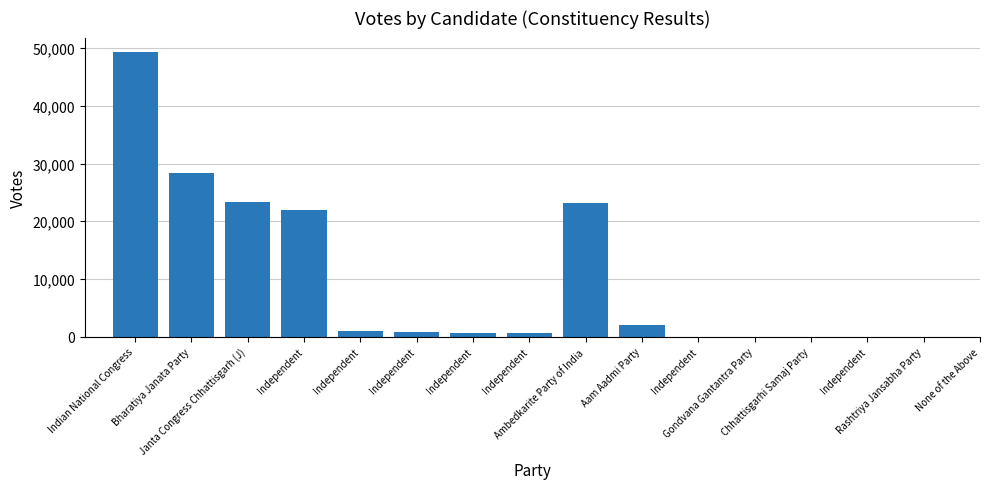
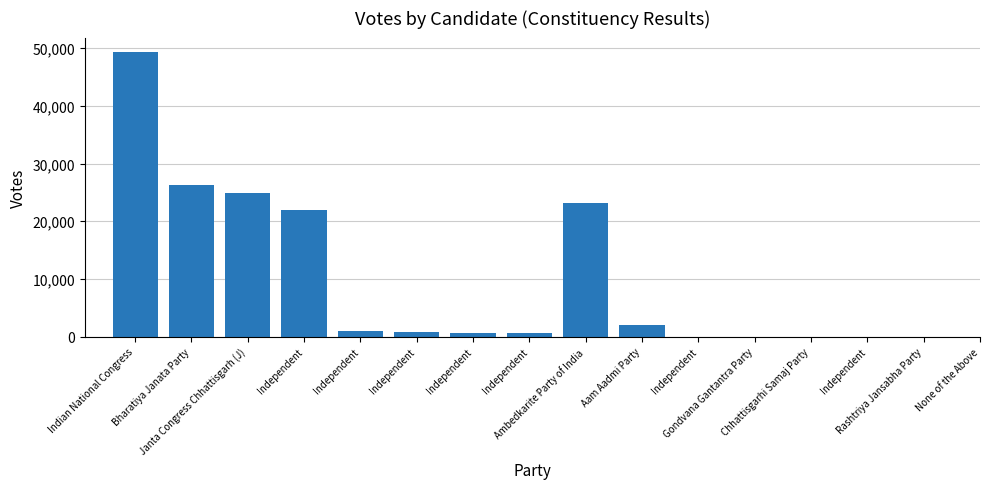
Bharatiya Janata Party: 28,000 -> 26,000
Janta Congress Chhattisgarh (J): 23,000 -> 25,000
